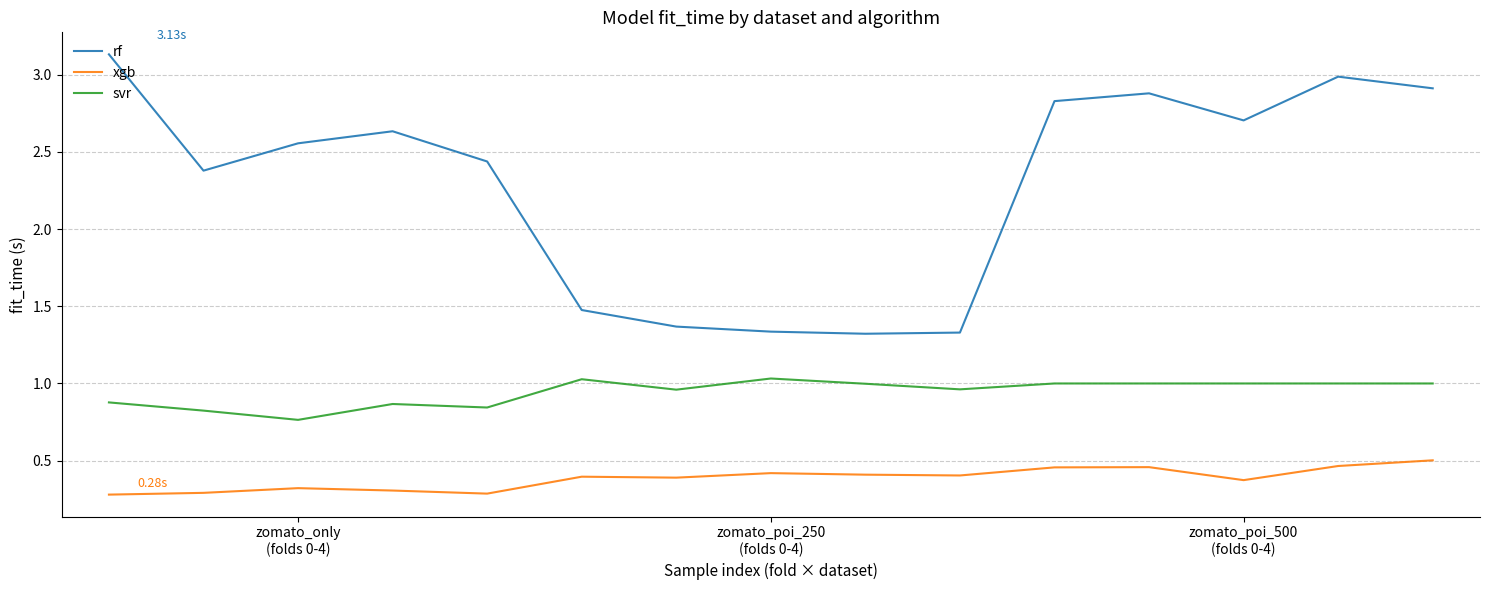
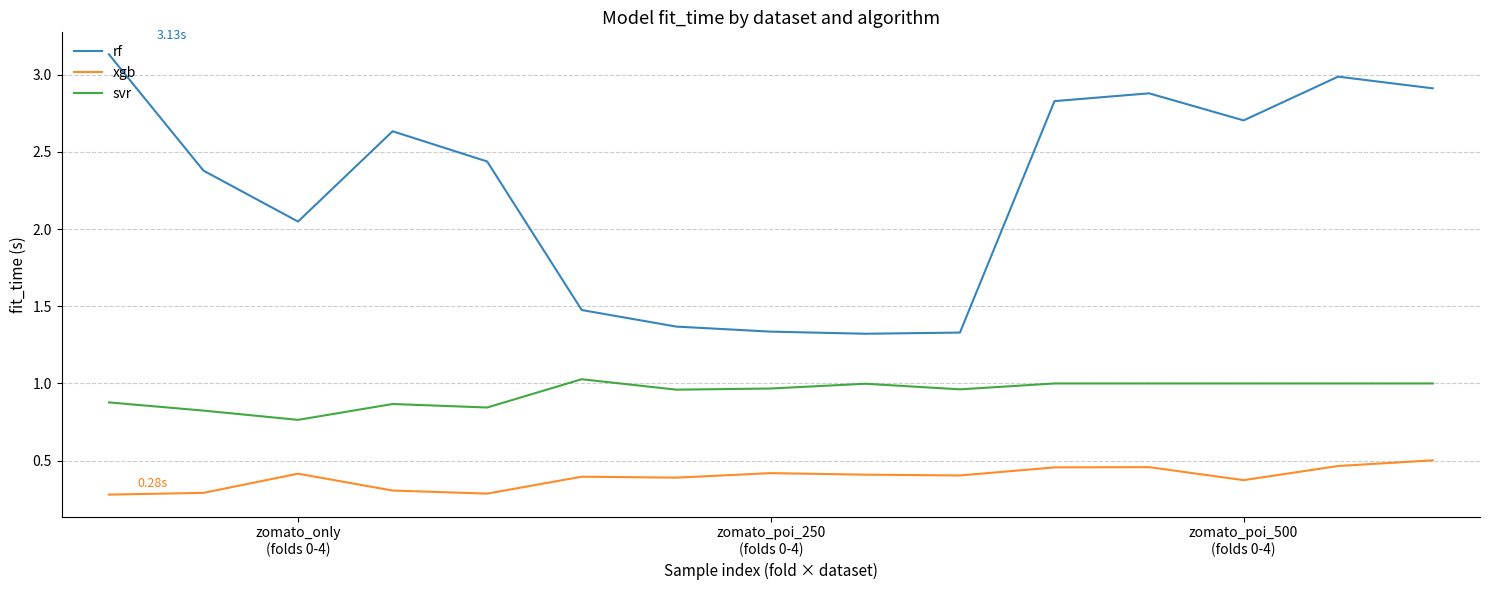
rf, zomato_only (folds 0-4): 2.56 -> 2.05
xgb, zomato_only (folds 0-4): 0.32 -> 0.42
svr, zomato_poi_250 (folds 0-4): 1.03 -> 0.97
